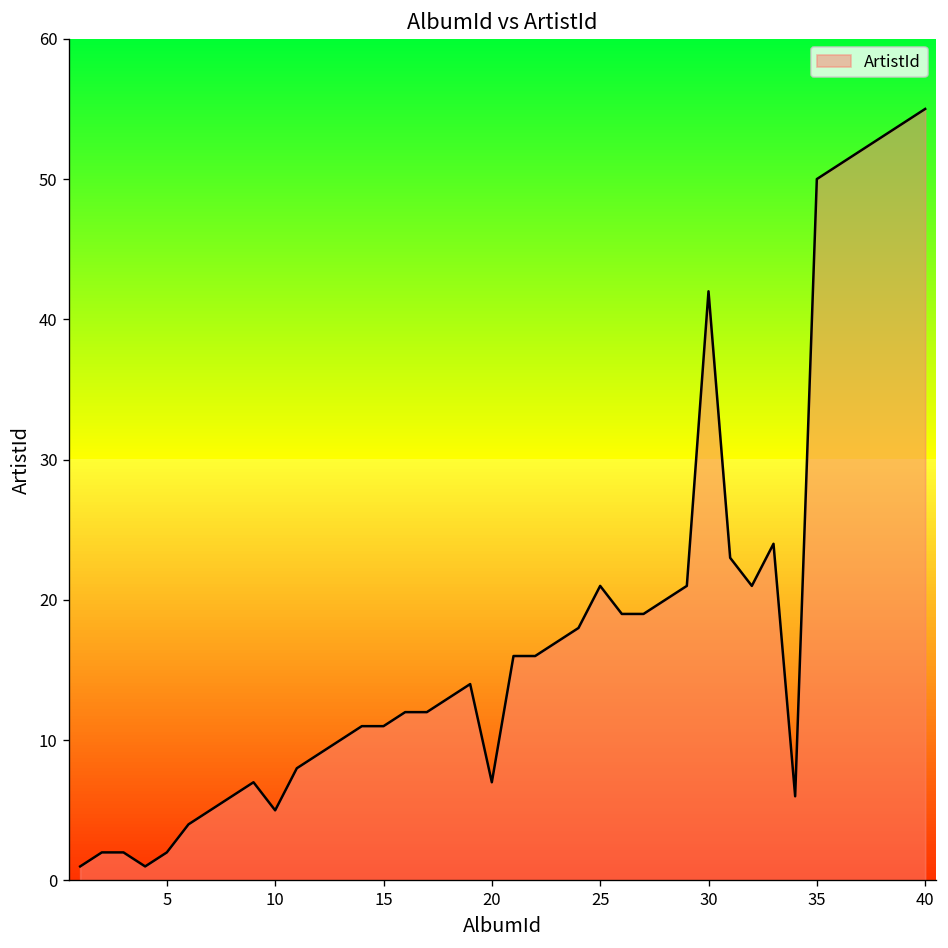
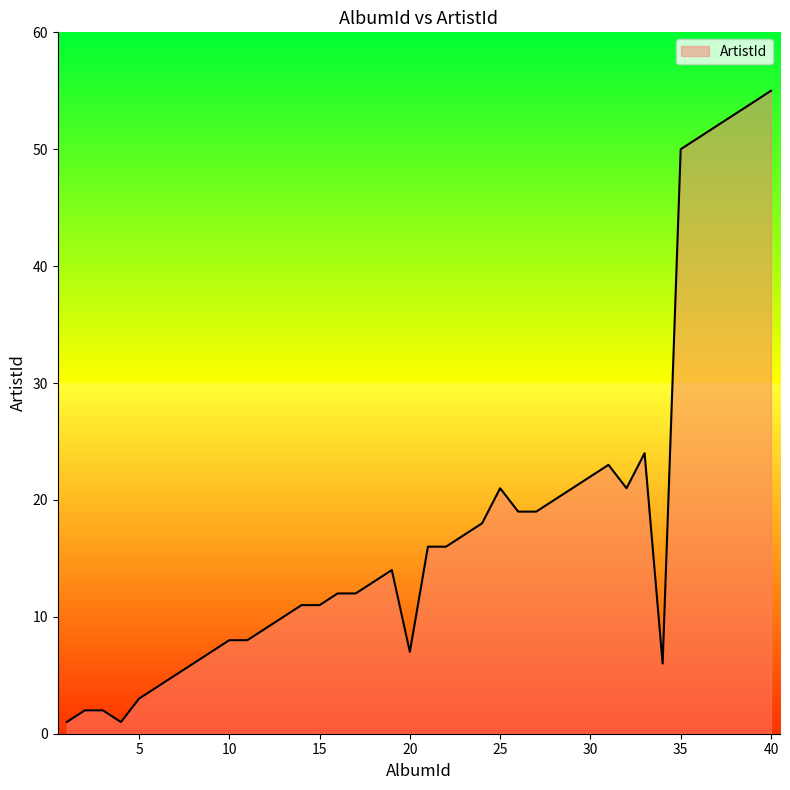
5: 2 -> 3
10: 5 -> 8
30: 42 -> 22
